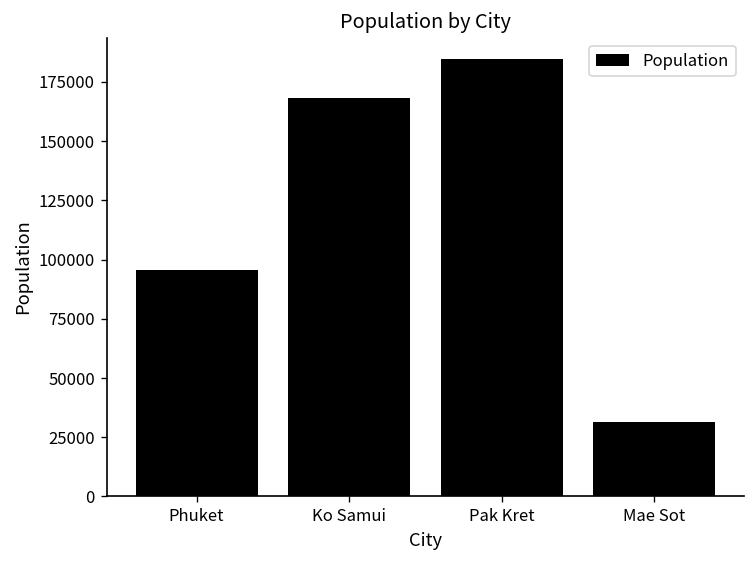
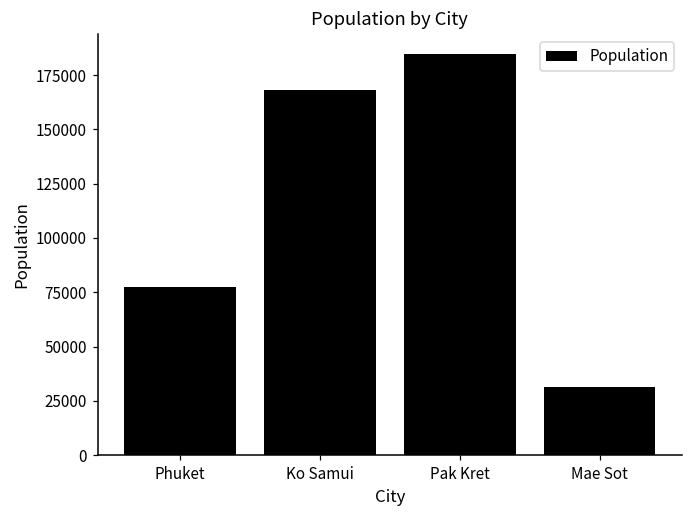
Phuket: 96000 -> 78000
